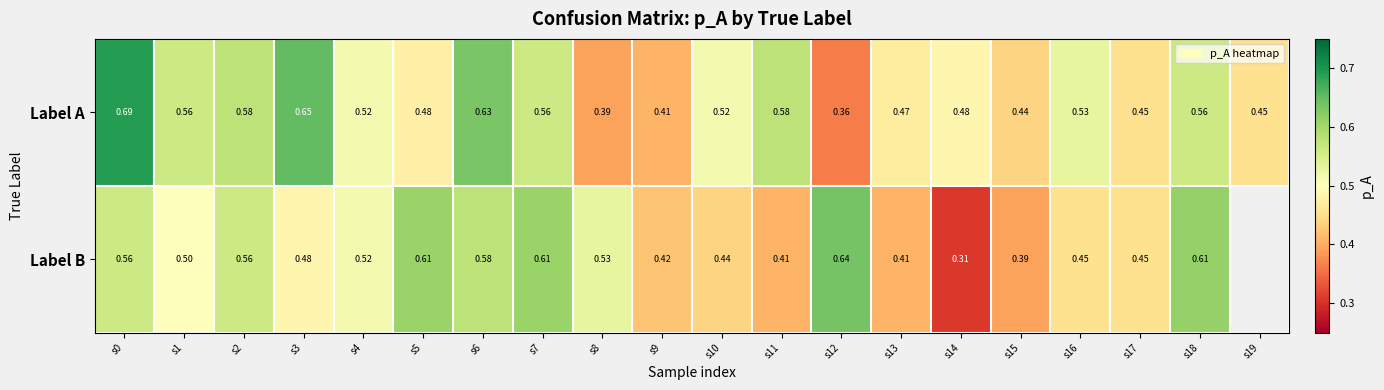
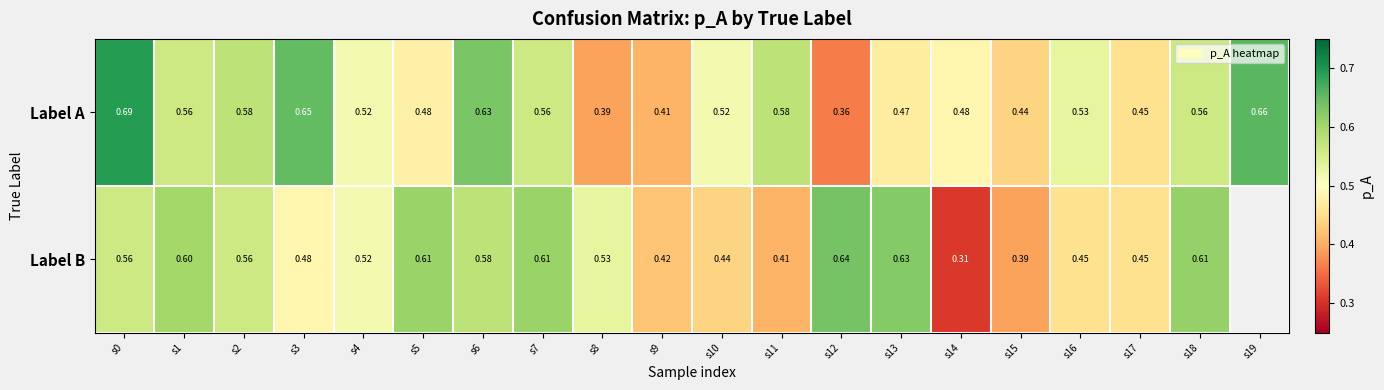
Label A, s19: 0.45 -> 0.66
Label B, s1: 0.50 -> 0.60
Label B, s13: 0.41 -> 0.63
